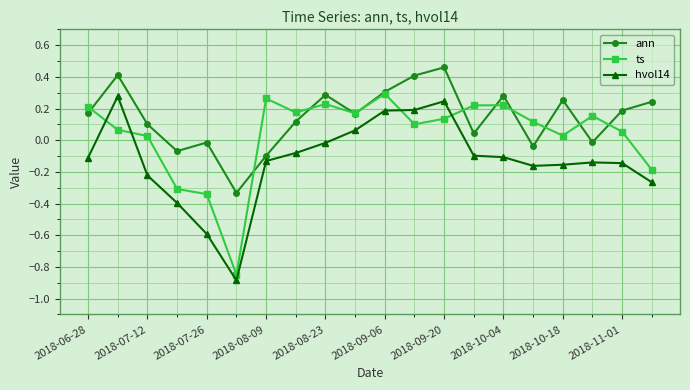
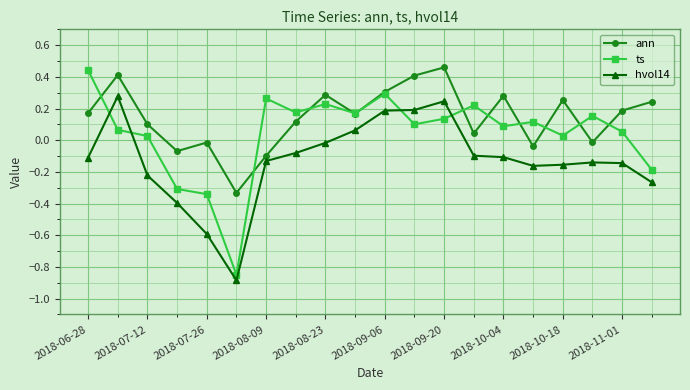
ts, 2018-06-28: 0.21 -> 0.44
ts, 2018-10-04: 0.22 -> 0.09
